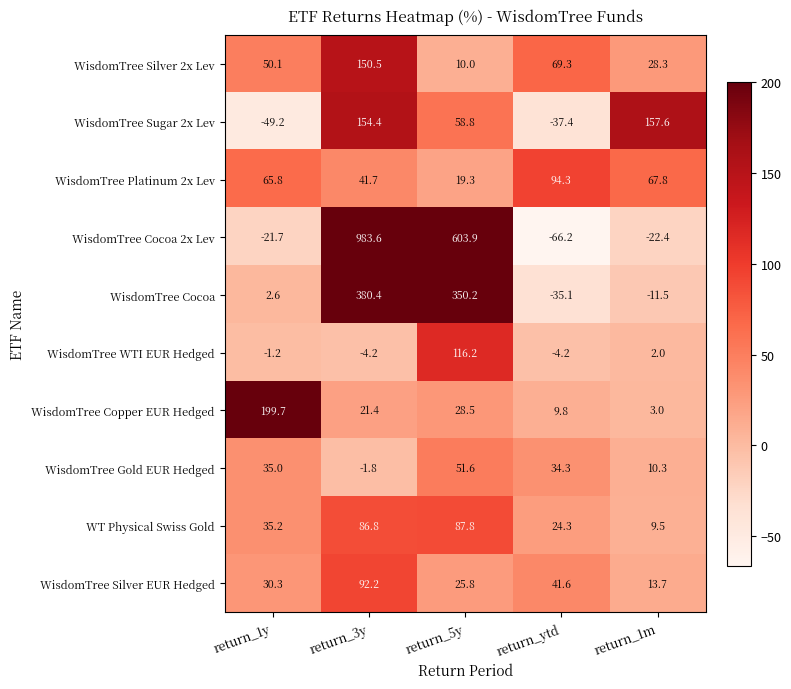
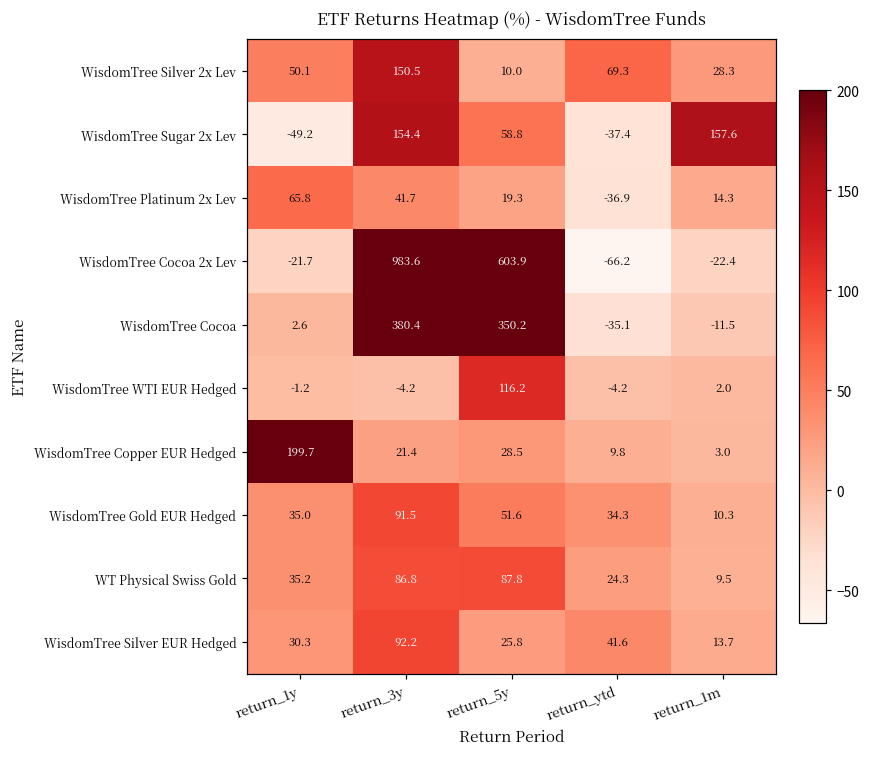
WisdomTree Platinum 2x Lev, return_ytd: 94.3 -> -36.9
WisdomTree Platinum 2x Lev, return_1m: 67.8 -> 14.3
WisdomTree Gold EUR Hedged, return_3y: -1.8 -> 91.5
